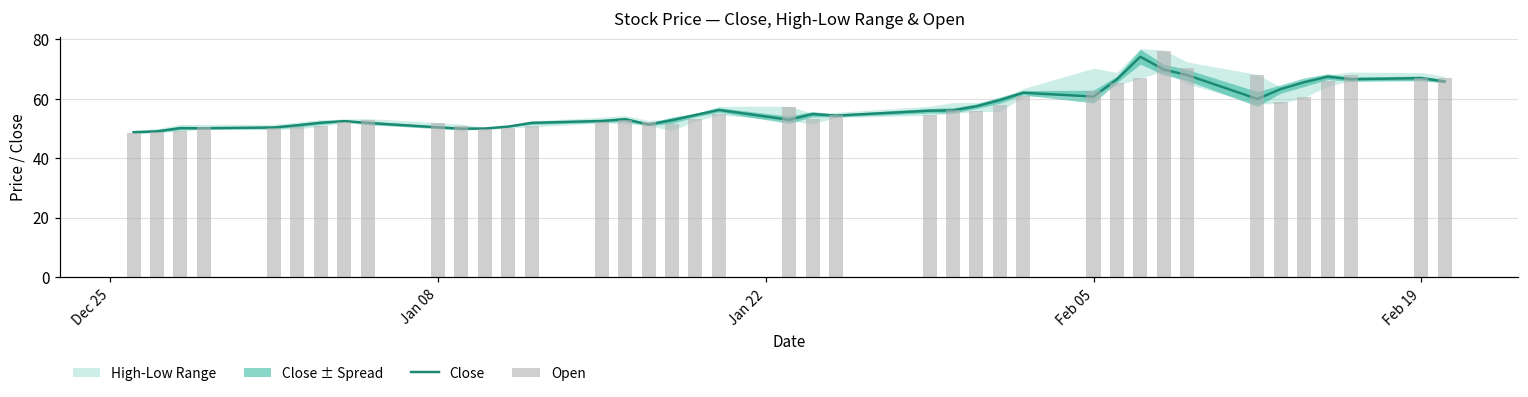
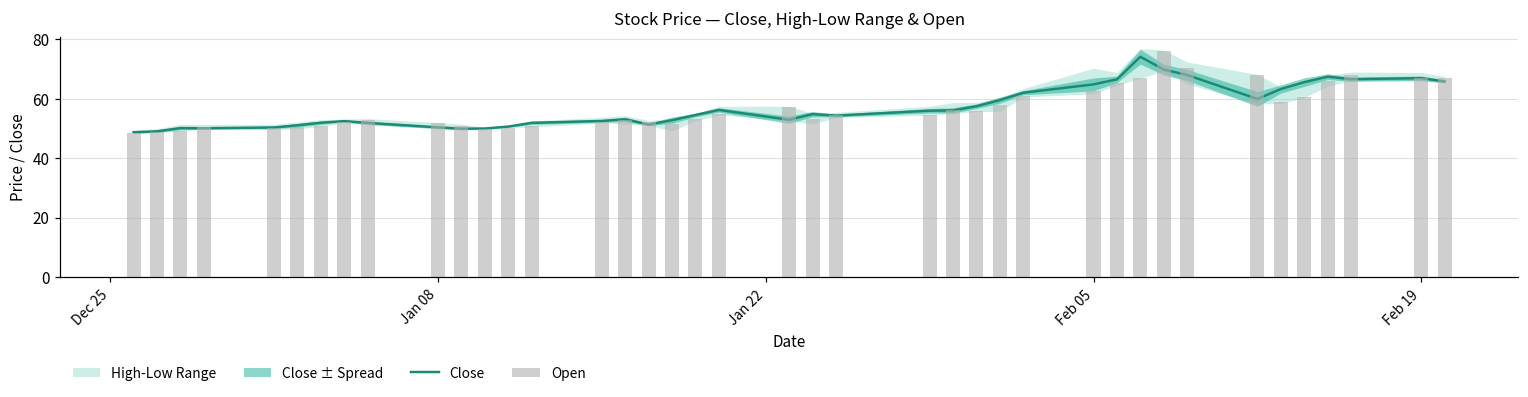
Close, Feb 05: 61 -> 65
